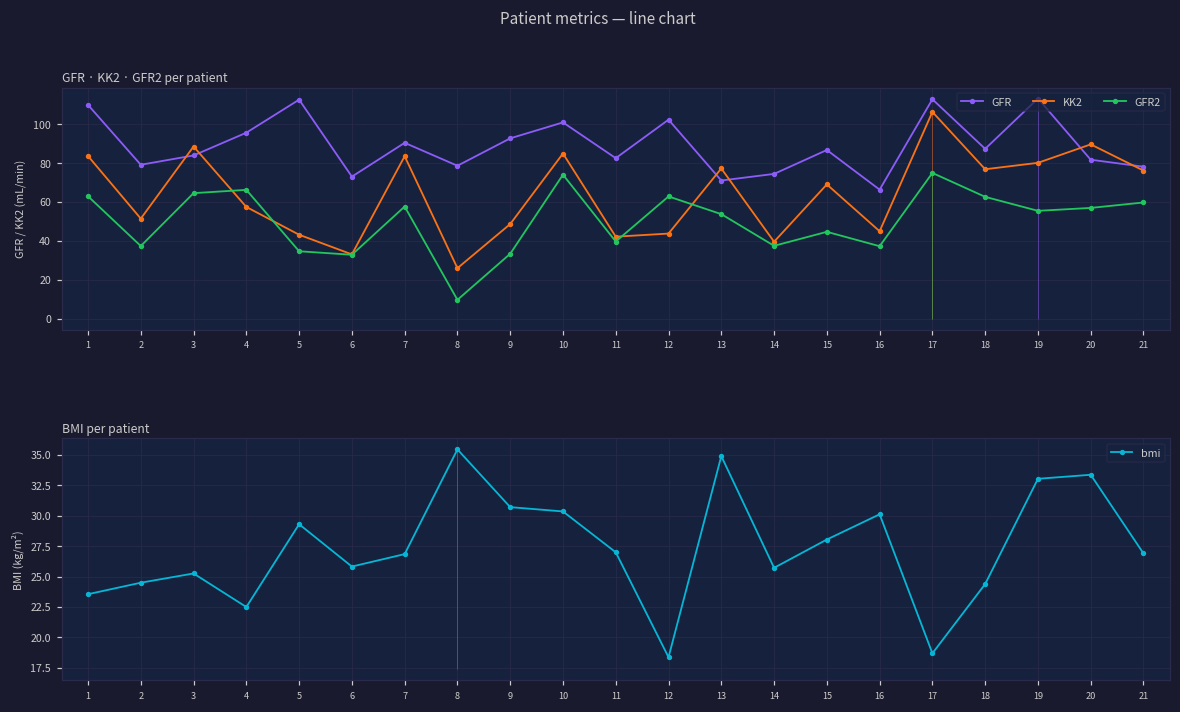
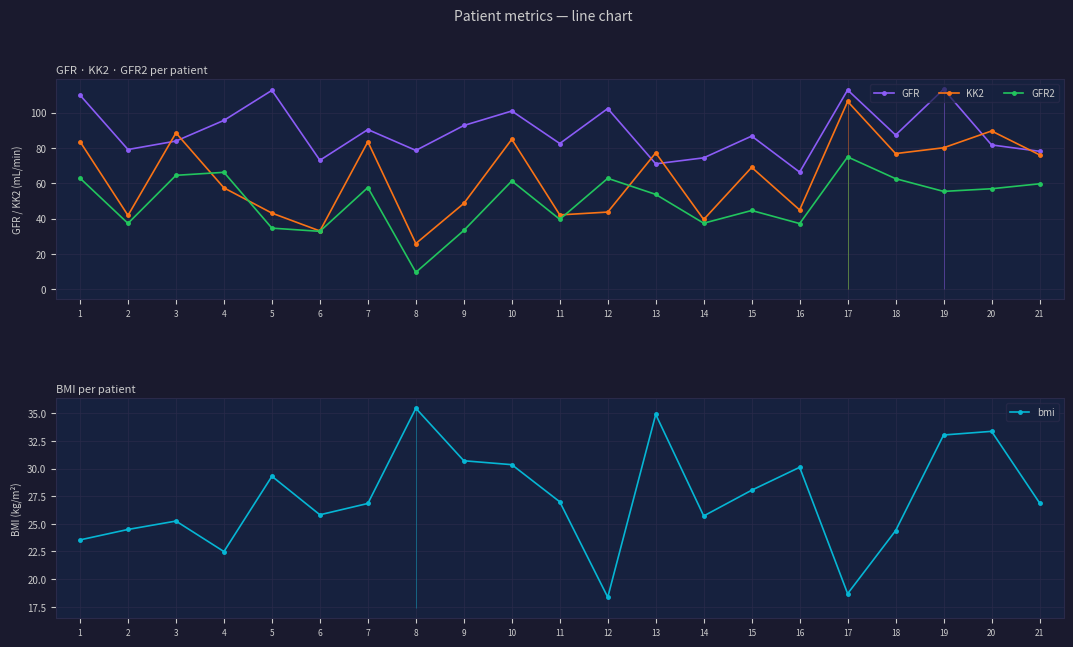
GFR · KK2 · GFR2 per patient, KK2, 2: 51 -> 42
GFR · KK2 · GFR2 per patient, GFR2, 10: 74 -> 61
